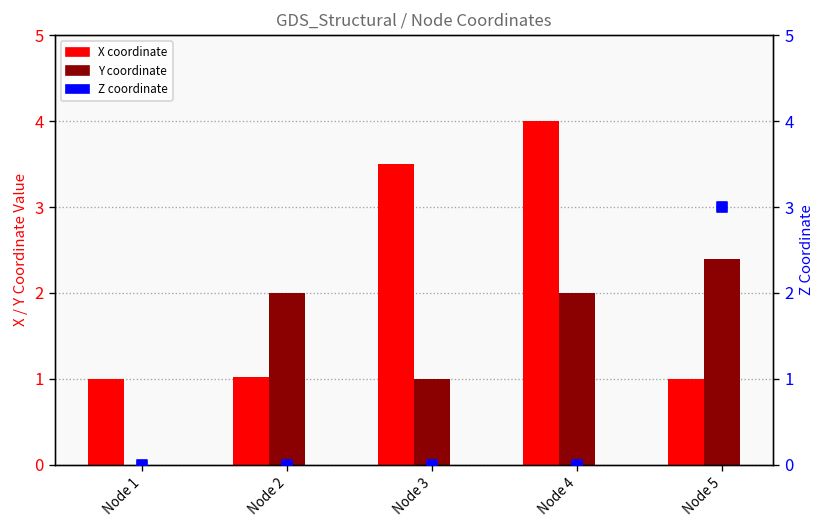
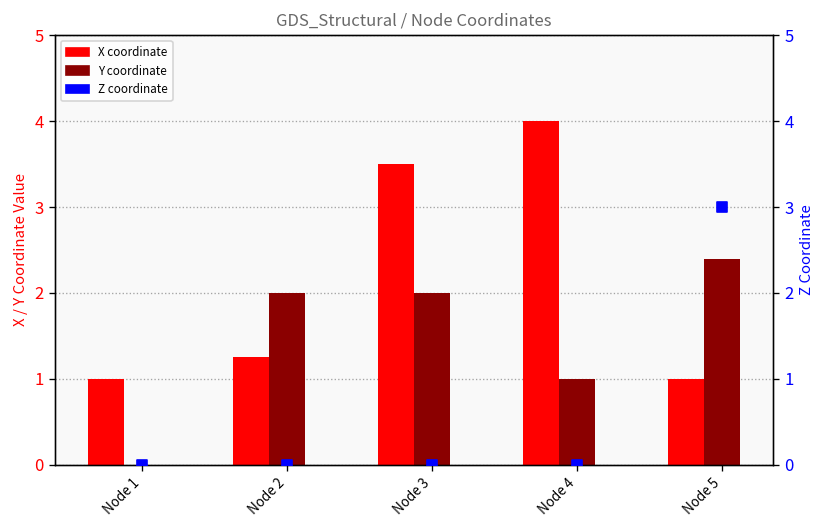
X coordinate, Node 2: 1.0 -> 1.3
Y coordinate, Node 3: 1 -> 2
Y coordinate, Node 4: 2 -> 1
